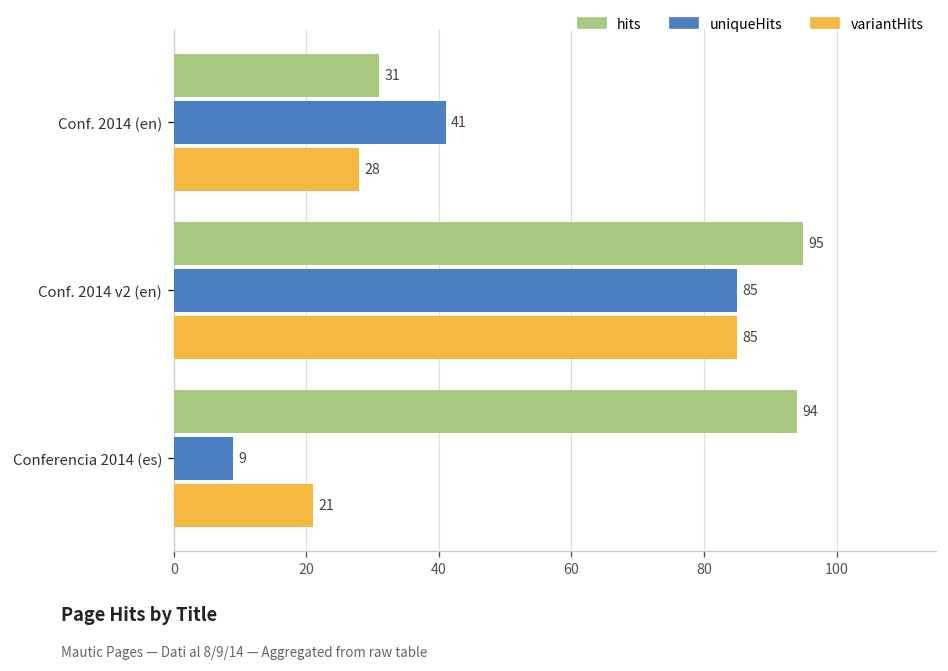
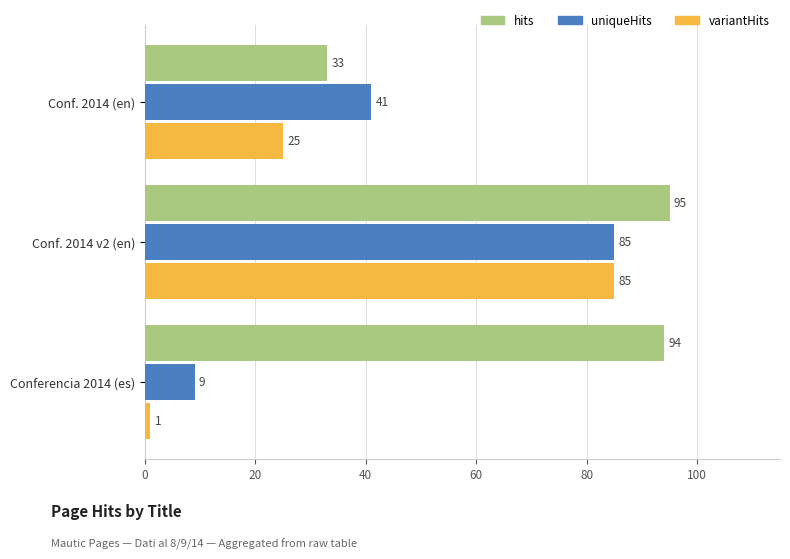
hits, Conf. 2014 (en): 31 -> 33
variantHits, Conf. 2014 (en): 28 -> 25
variantHits, Conferencia 2014 (es): 21 -> 1
